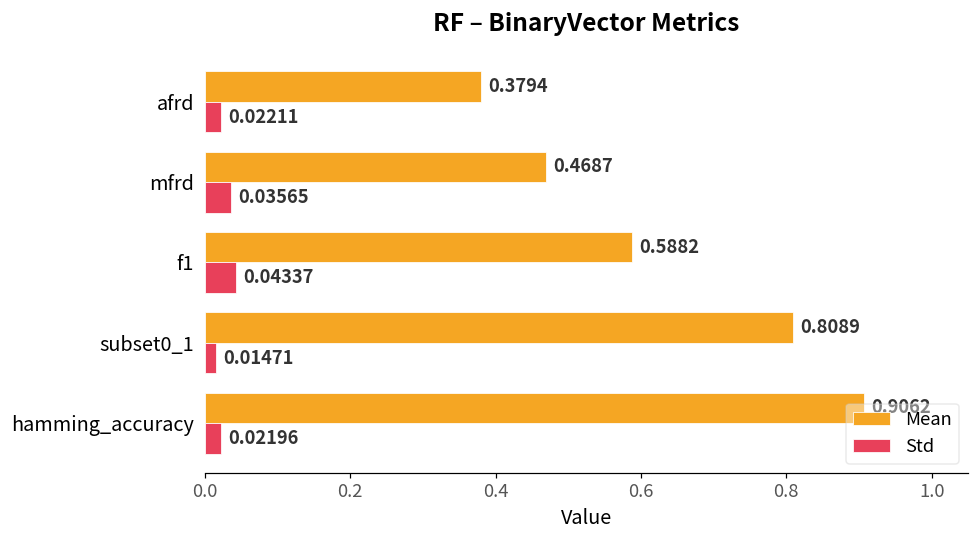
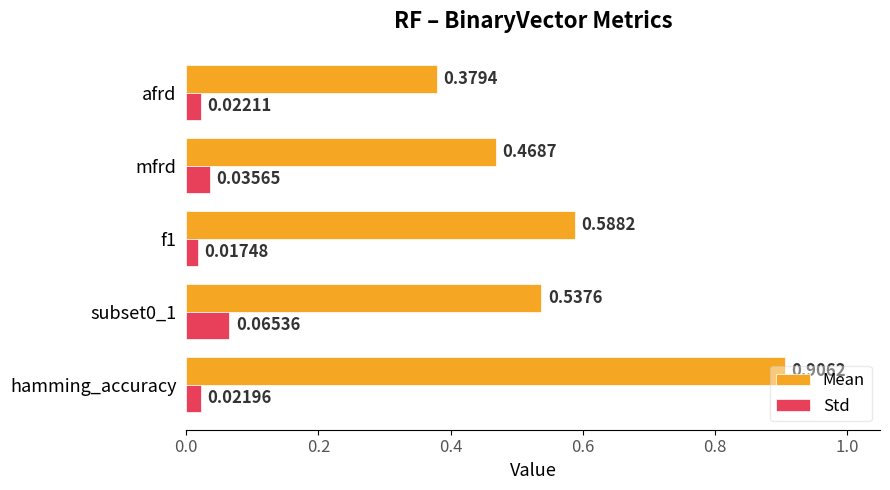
Std, f1: 0.04337 -> 0.01748
Mean, subset0_1: 0.8089 -> 0.5376
Std, subset0_1: 0.01471 -> 0.06536
